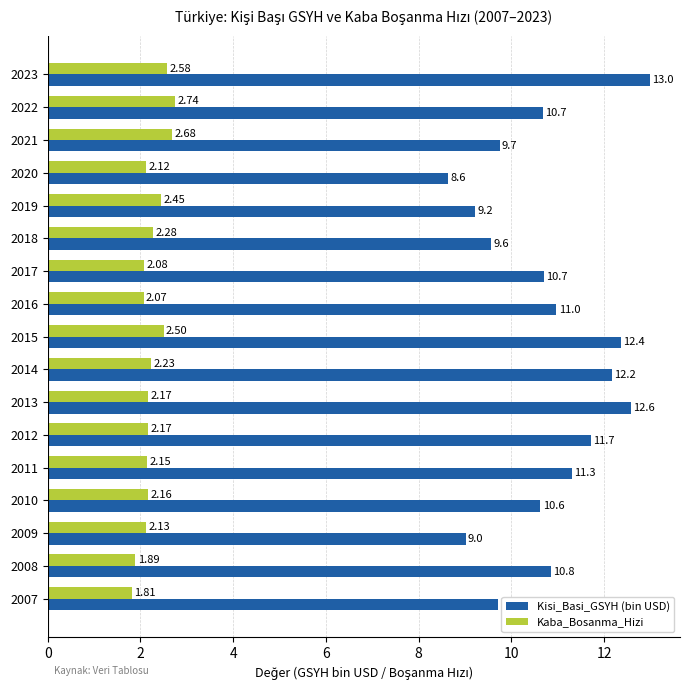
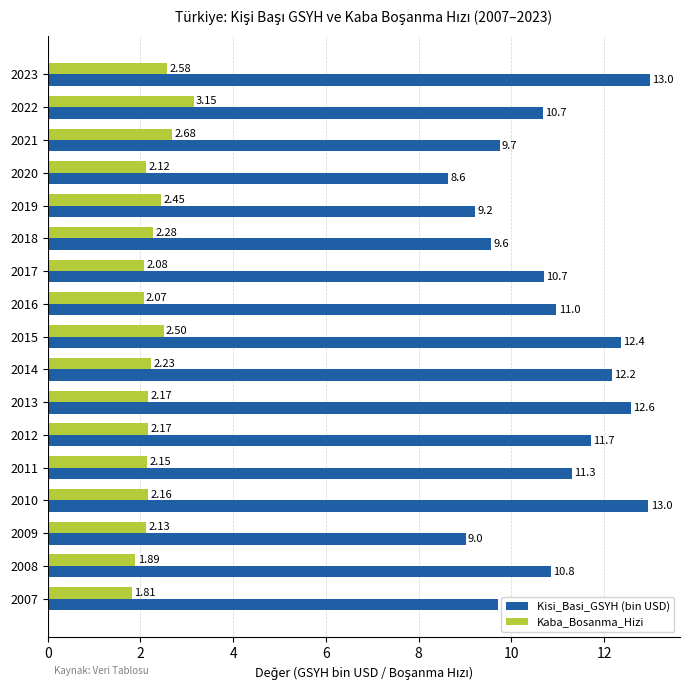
Kaba_Bosanma_Hizi, 2022: 2.74 -> 3.15
Kisi_Basi_GSYH (bin USD), 2010: 10.6 -> 13.0
